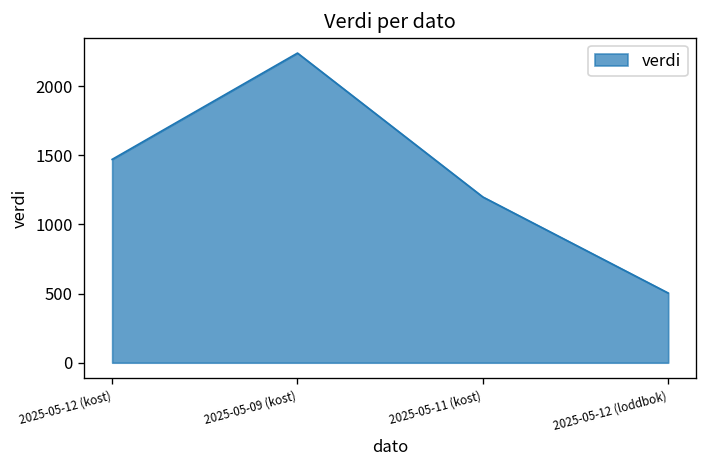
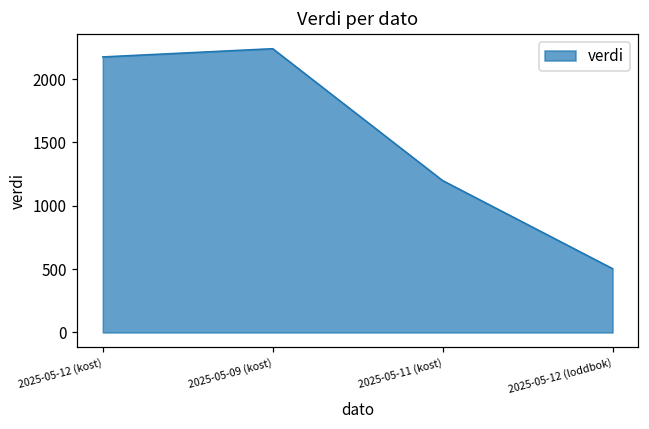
2025-05-12 (kost): 1470 -> 2180
